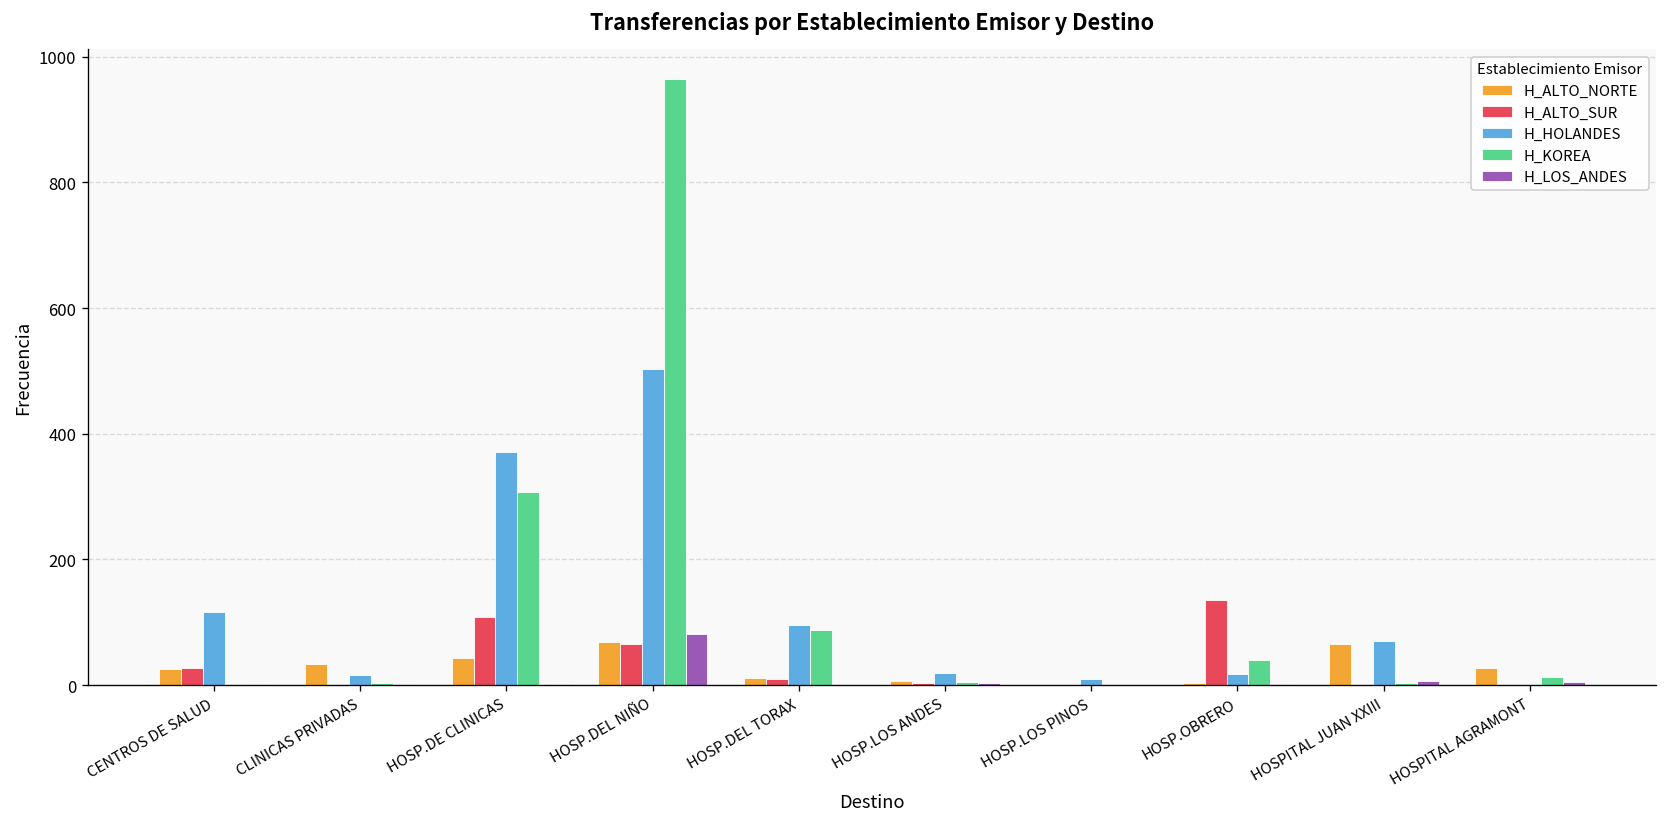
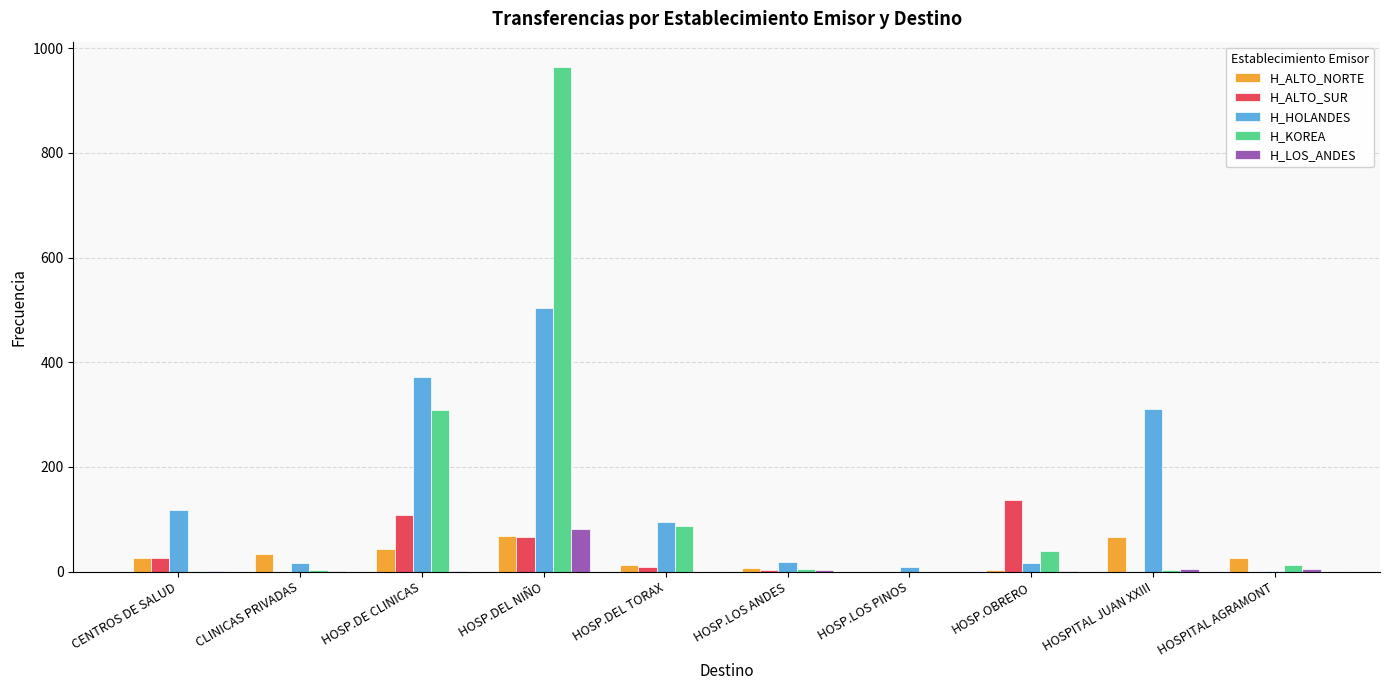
H_HOLANDES, HOSPITAL JUAN XXIII: 70 -> 310
